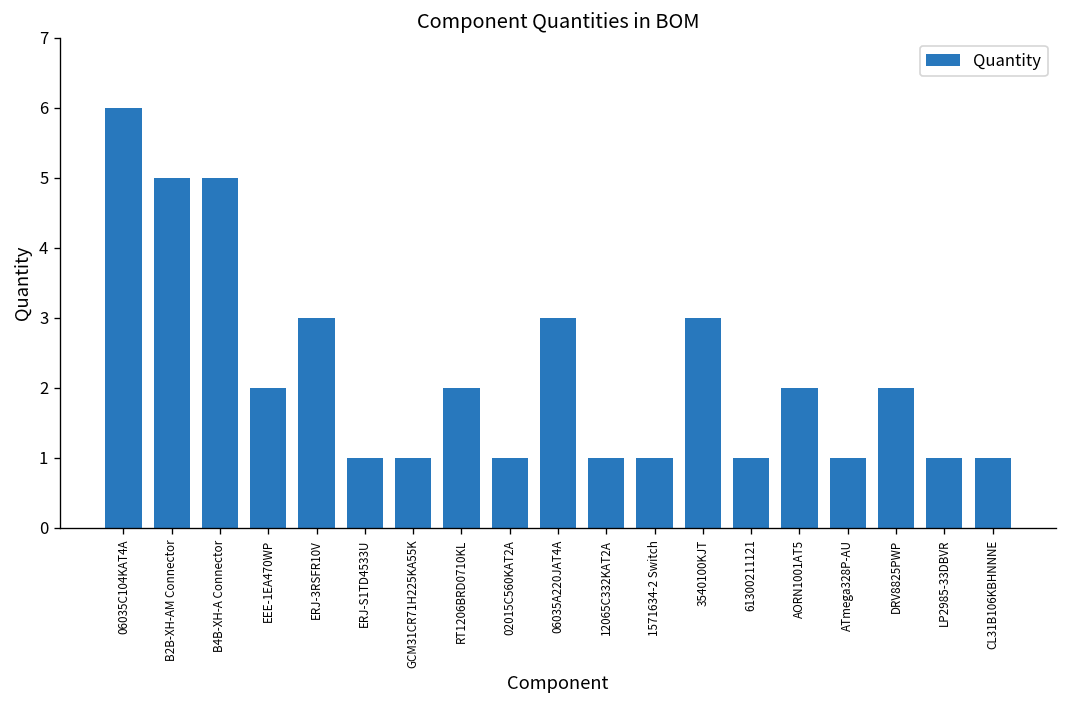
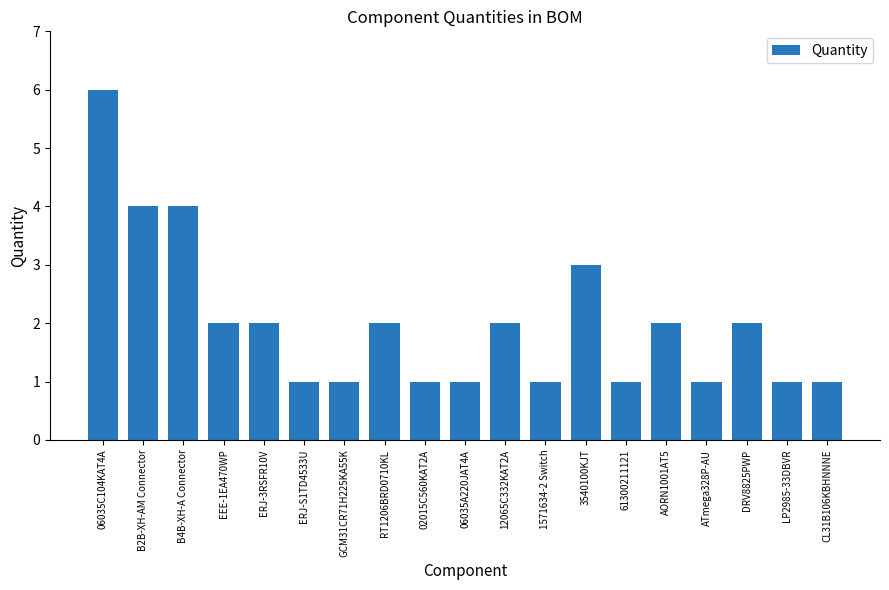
B2B-XH-AM Connector: 5 -> 4
B4B-XH-A Connector: 5 -> 4
ERJ-3RSFR10V: 3 -> 2
06035A220JAT4A: 3 -> 1
12065C332KAT2A: 1 -> 2
